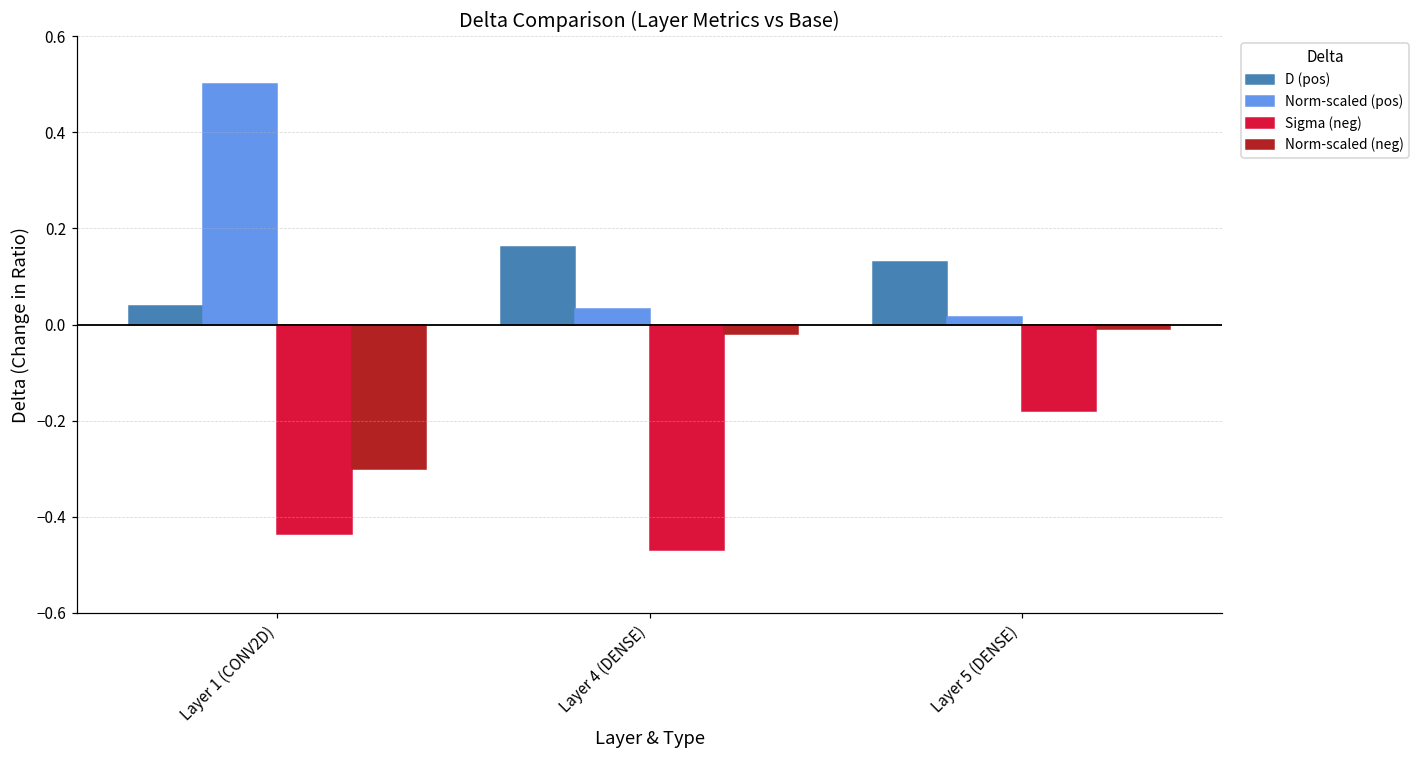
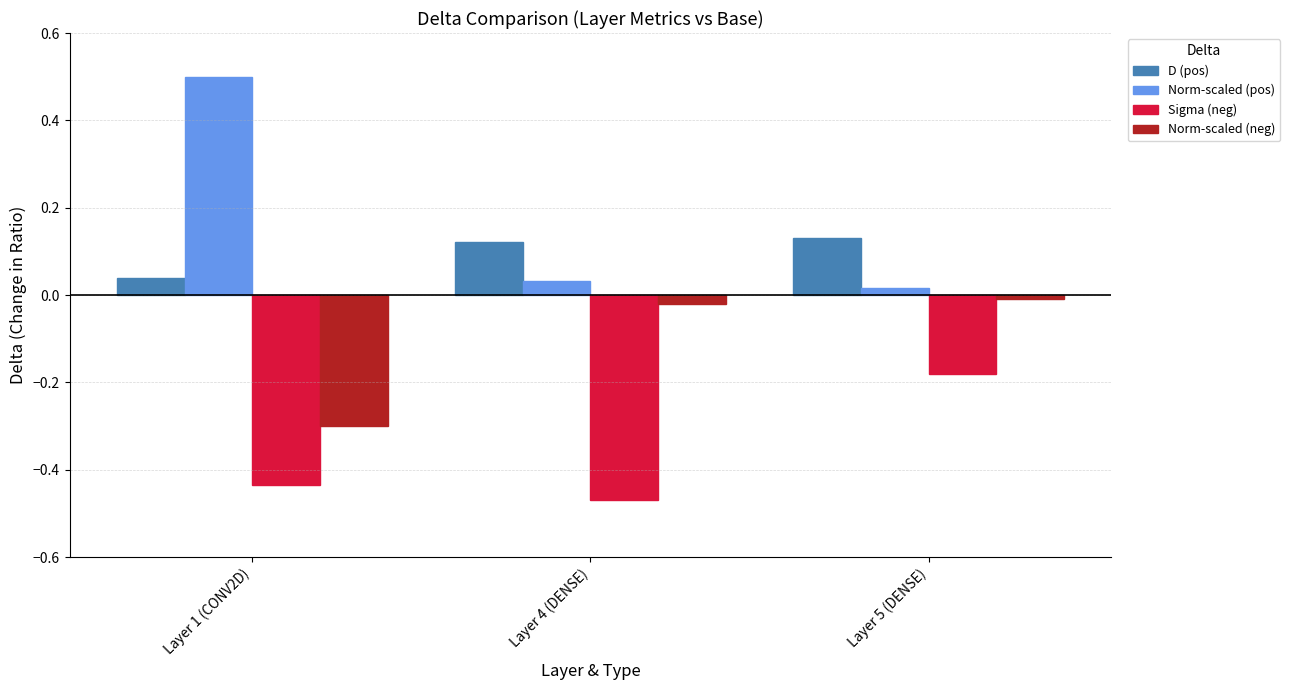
D (pos), Layer 4 (DENSE): 0.16 -> 0.12
